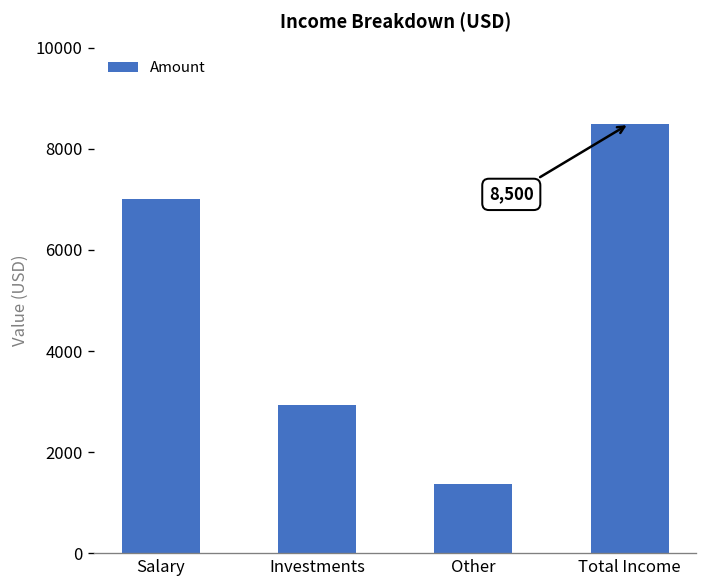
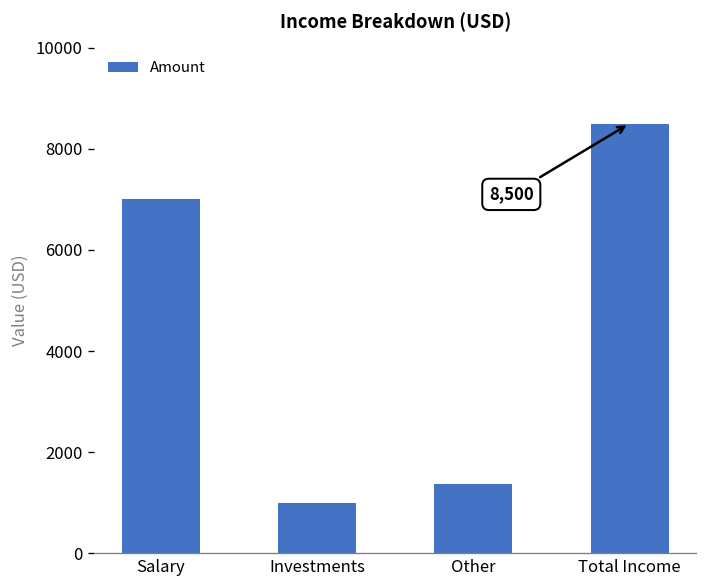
Investments: 2900 -> 1000
